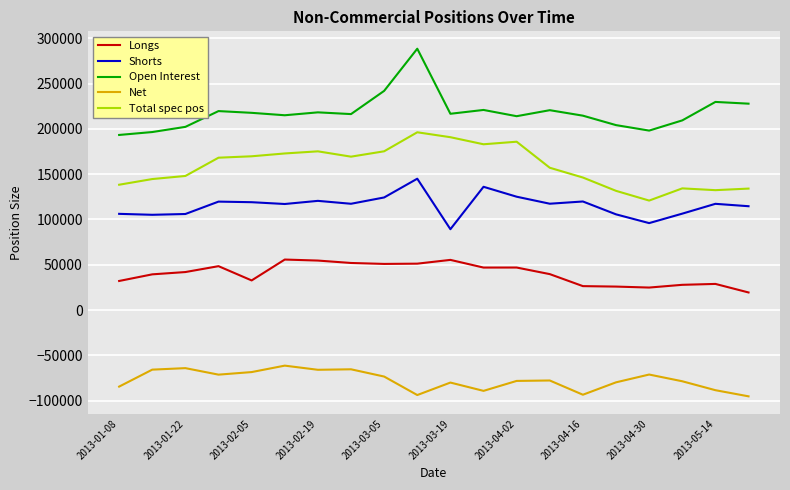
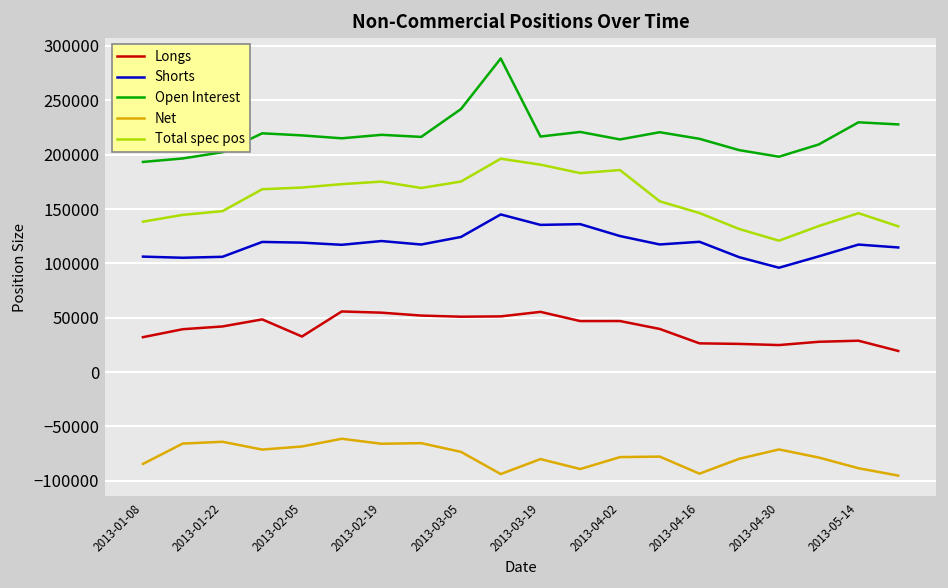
Shorts, 2013-03-19: 90000 -> 140000
Total spec pos, 2013-05-14: 130000 -> 150000
